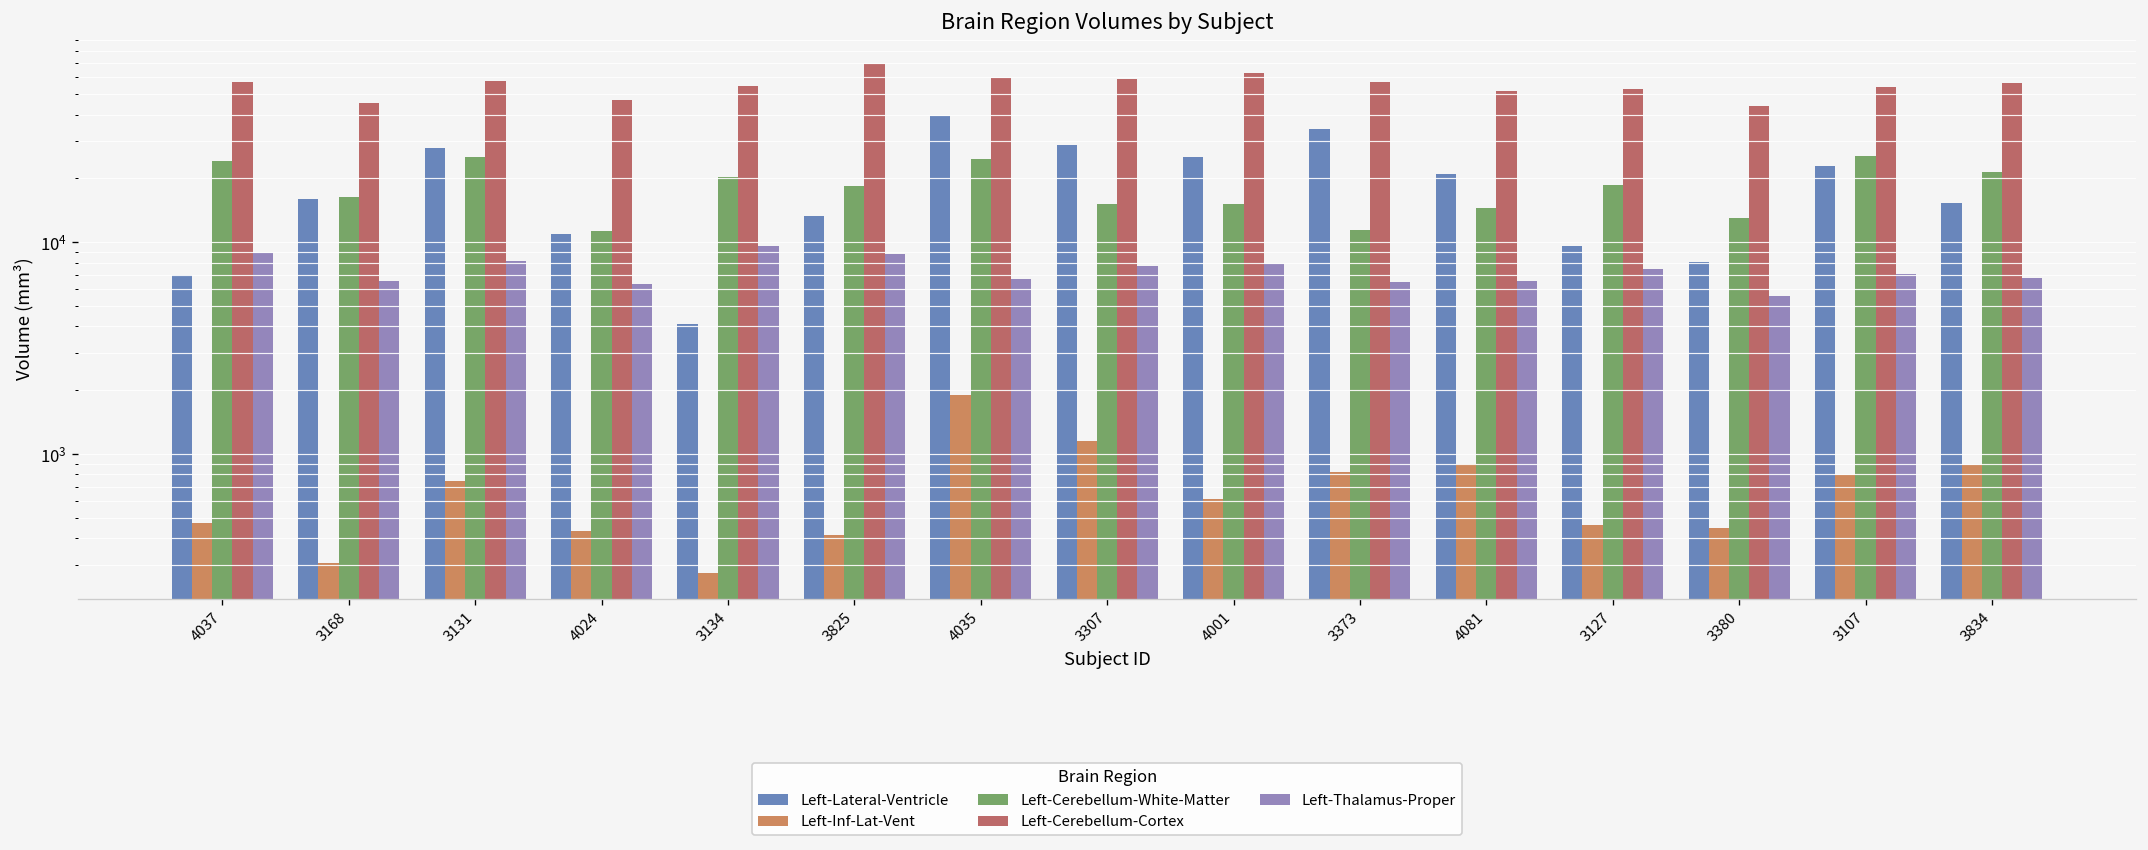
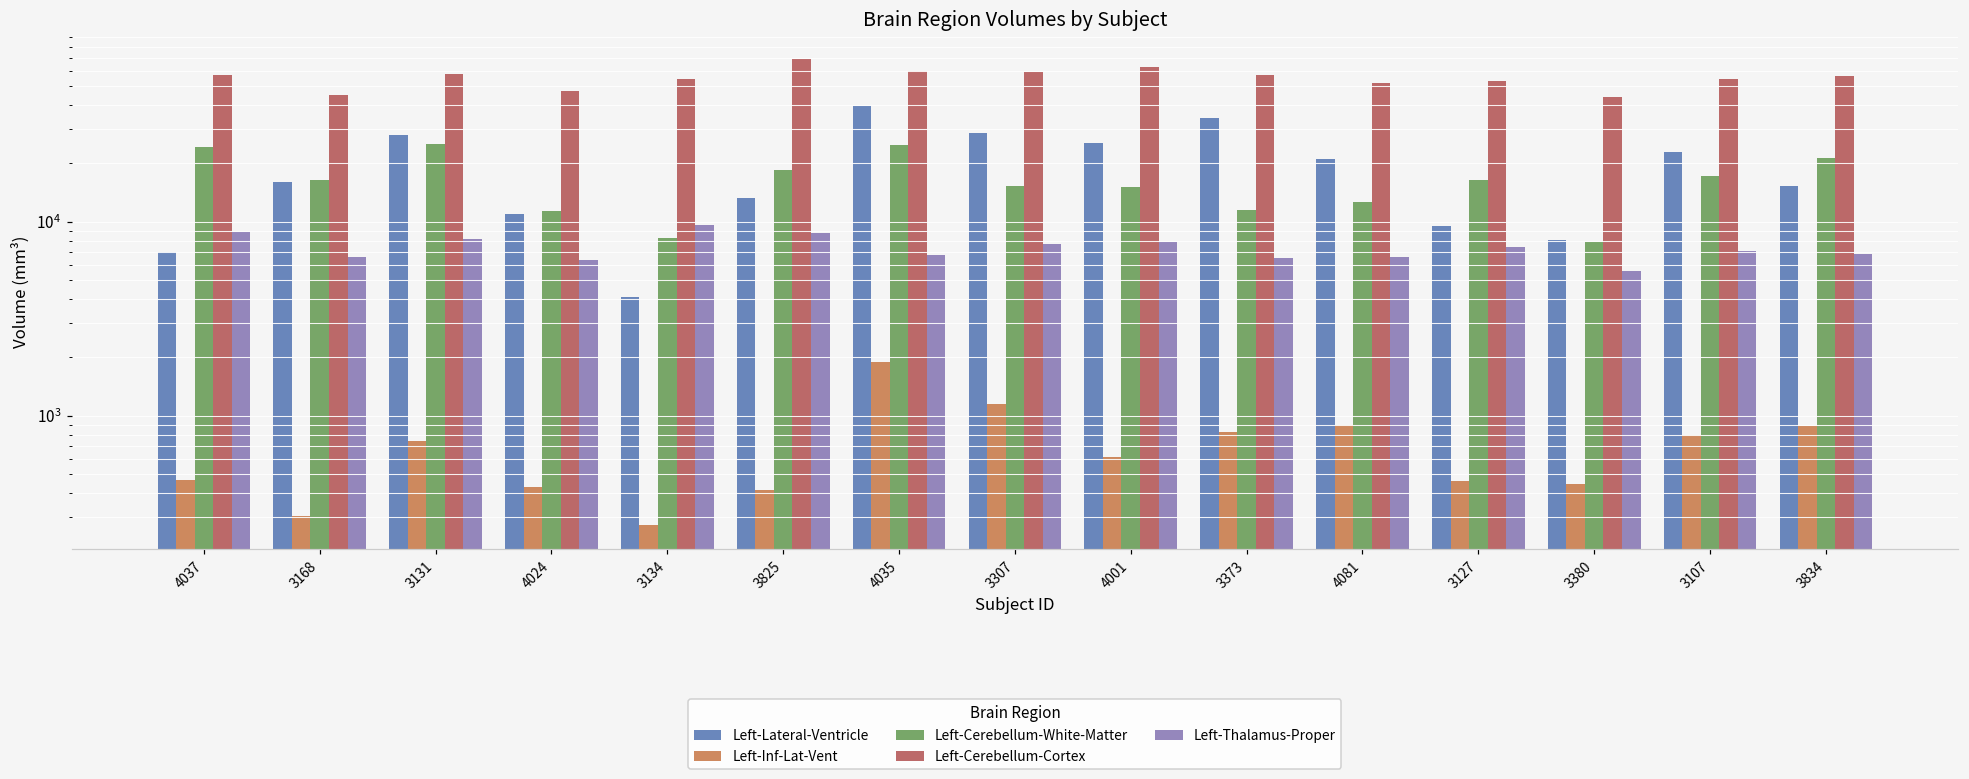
Left-Cerebellum-White-Matter, 3134: 20000 -> 8000
Left-Cerebellum-White-Matter, 4081: 15000 -> 13000
Left-Cerebellum-White-Matter, 3127: 19000 -> 16000
Left-Cerebellum-White-Matter, 3380: 13000 -> 8000
Left-Cerebellum-White-Matter, 3107: 25000 -> 17000
